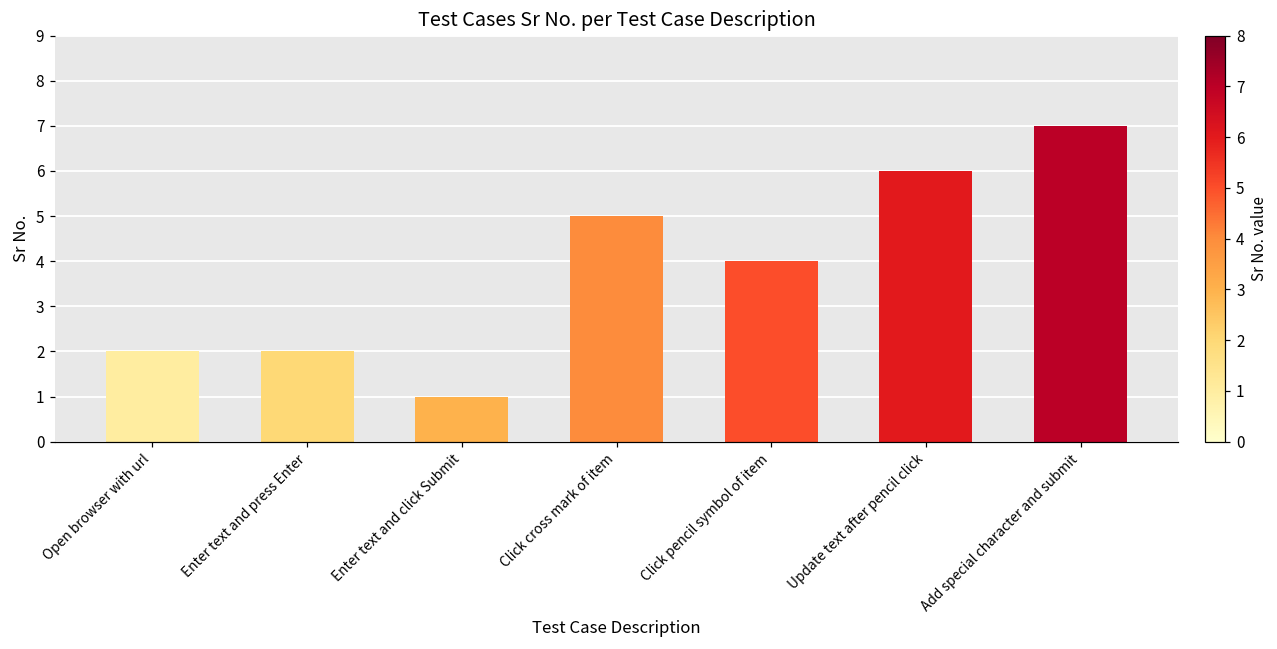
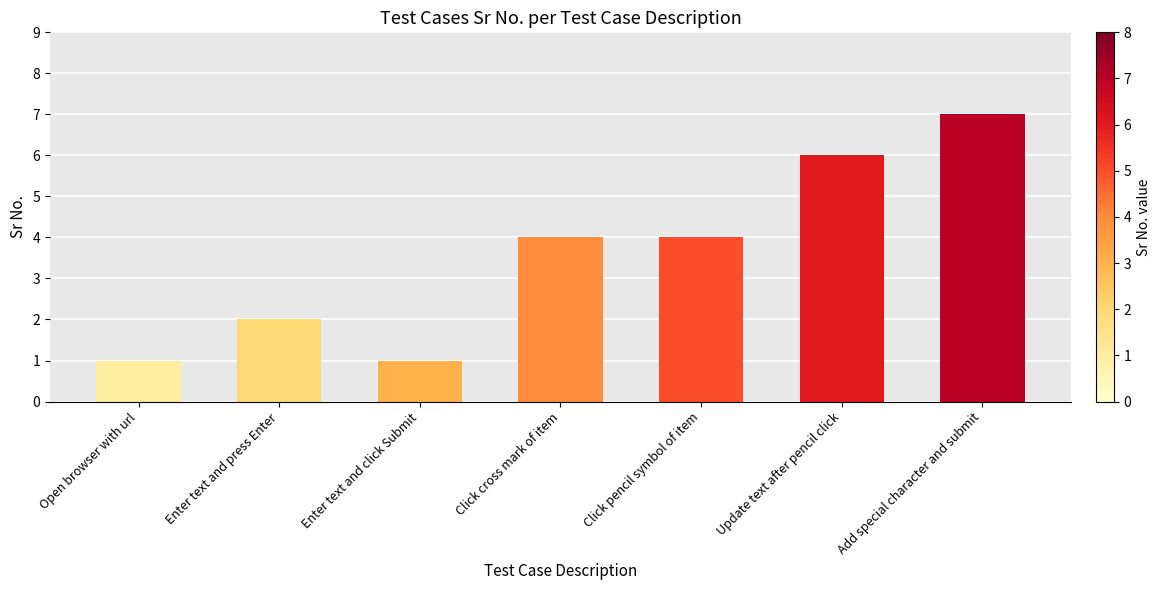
Open browser with url: 2 -> 1
Click cross mark of item: 5 -> 4
